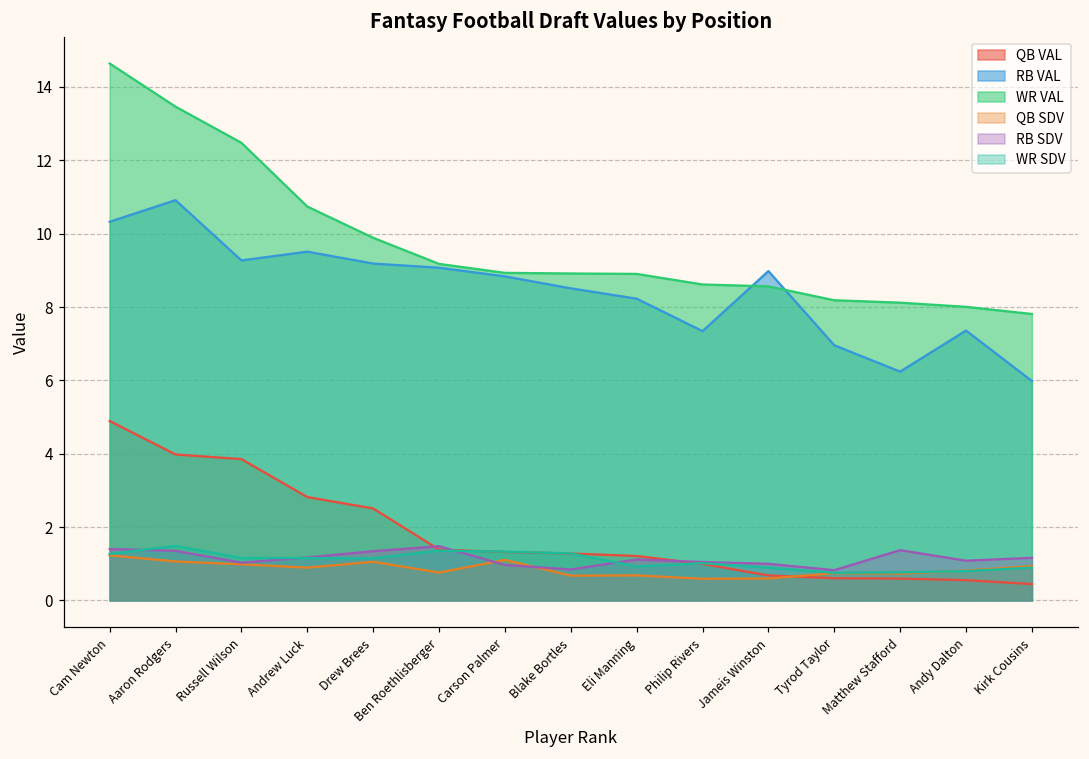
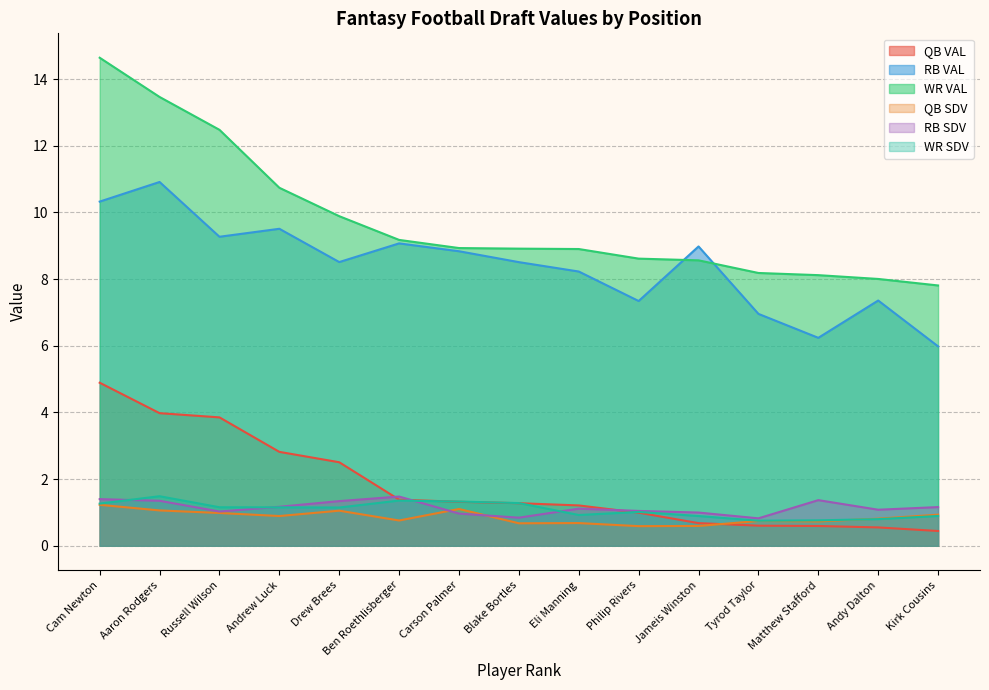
RB VAL, Drew Brees: 9.2 -> 8.5
